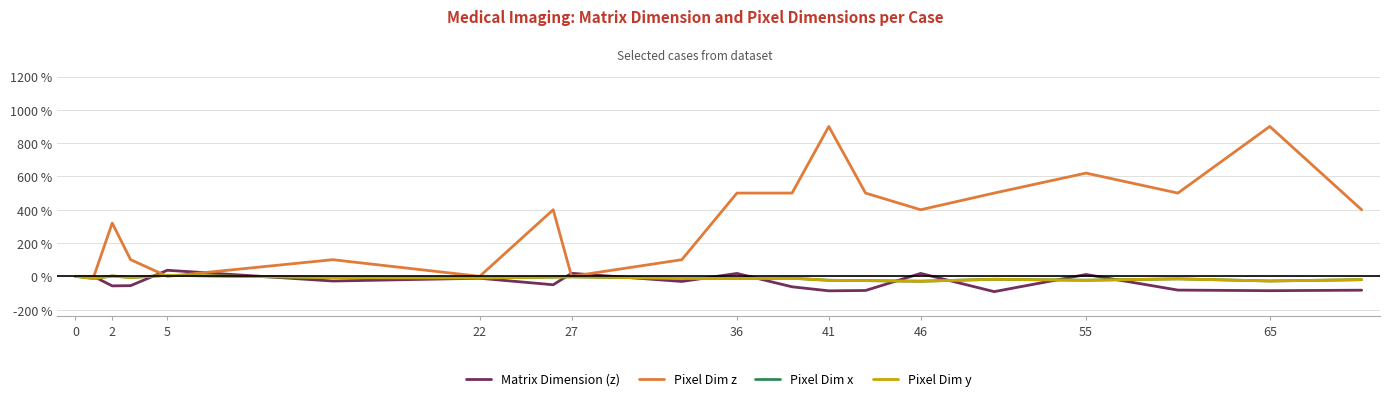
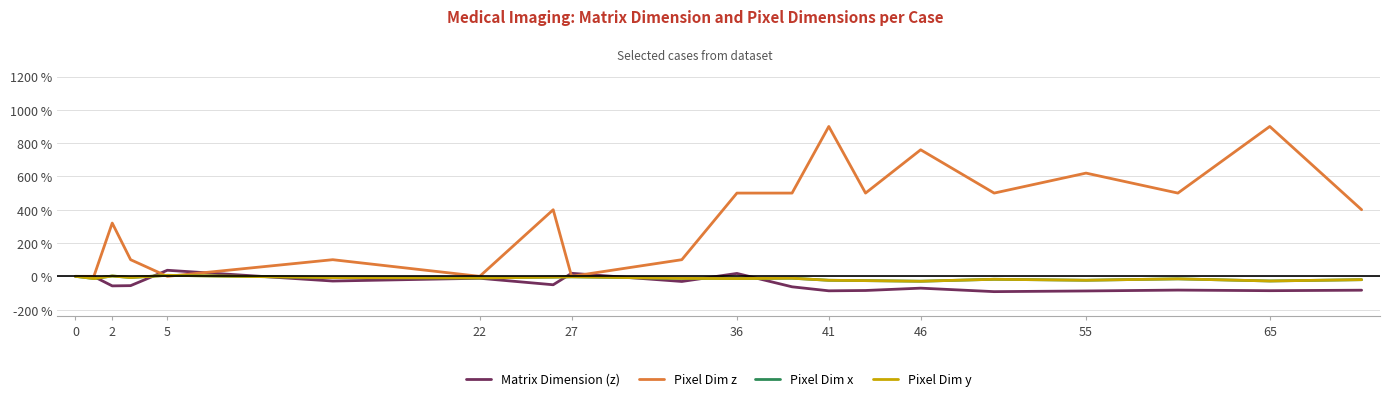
Matrix Dimension (z), 46: 20 % -> -70 %
Pixel Dim z, 46: 400 % -> 760 %
Matrix Dimension (z), 55: 10 % -> -90 %
